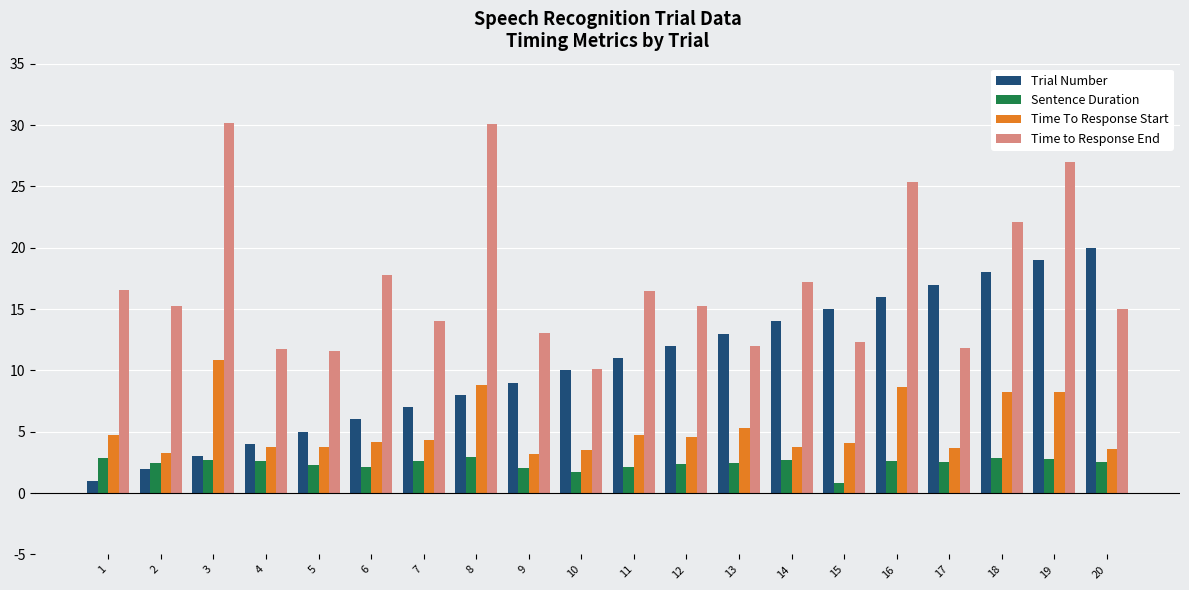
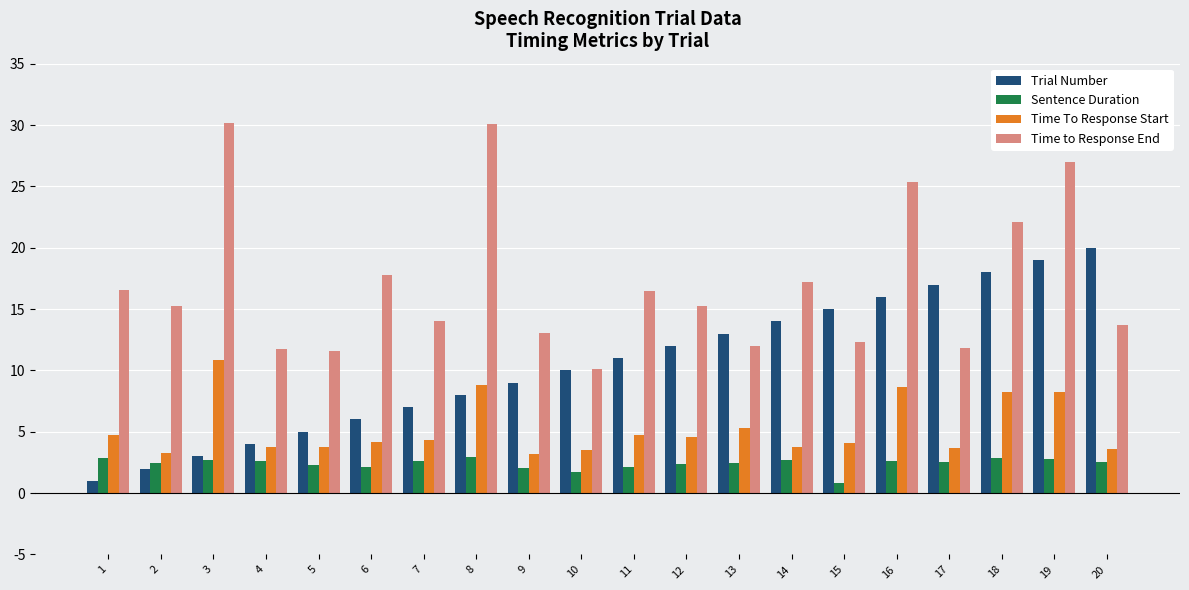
Time to Response End, 20: 15.0 -> 13.7
